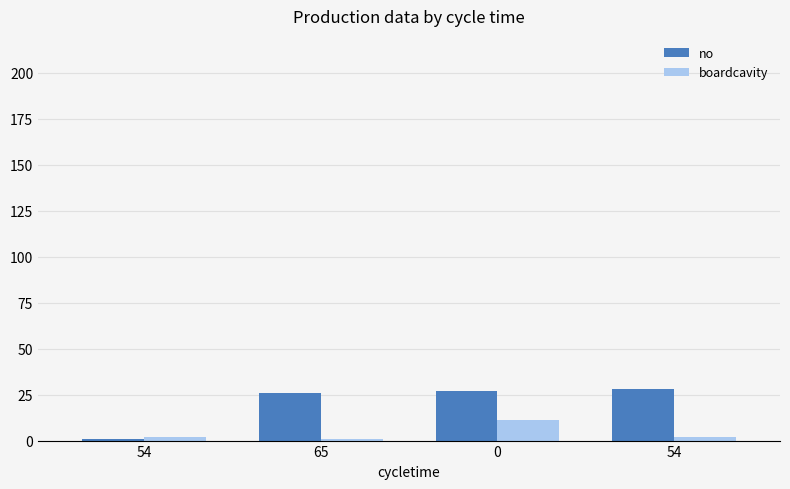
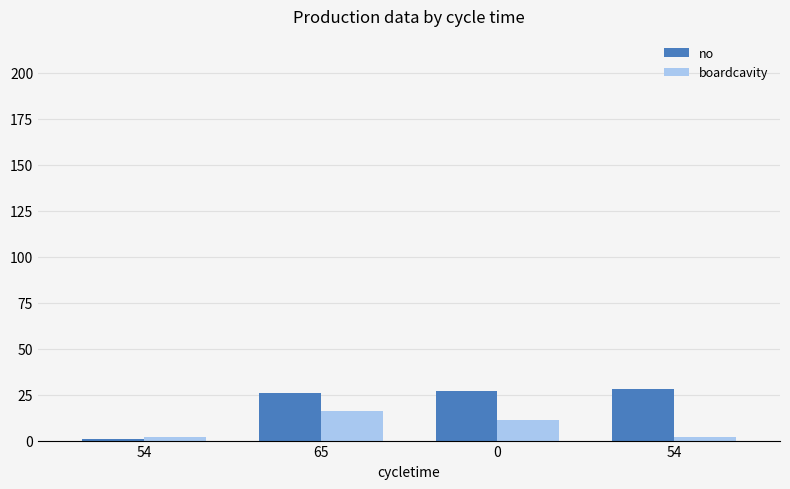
boardcavity, 65: 1 -> 16
